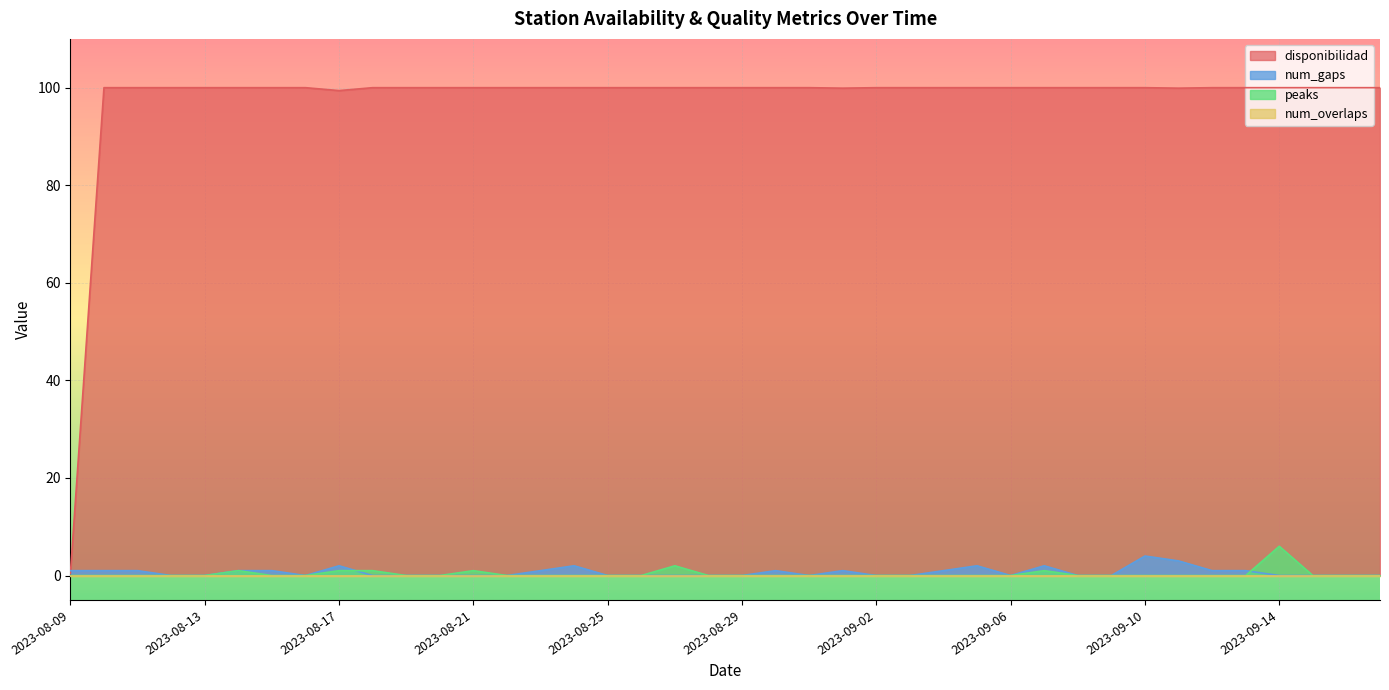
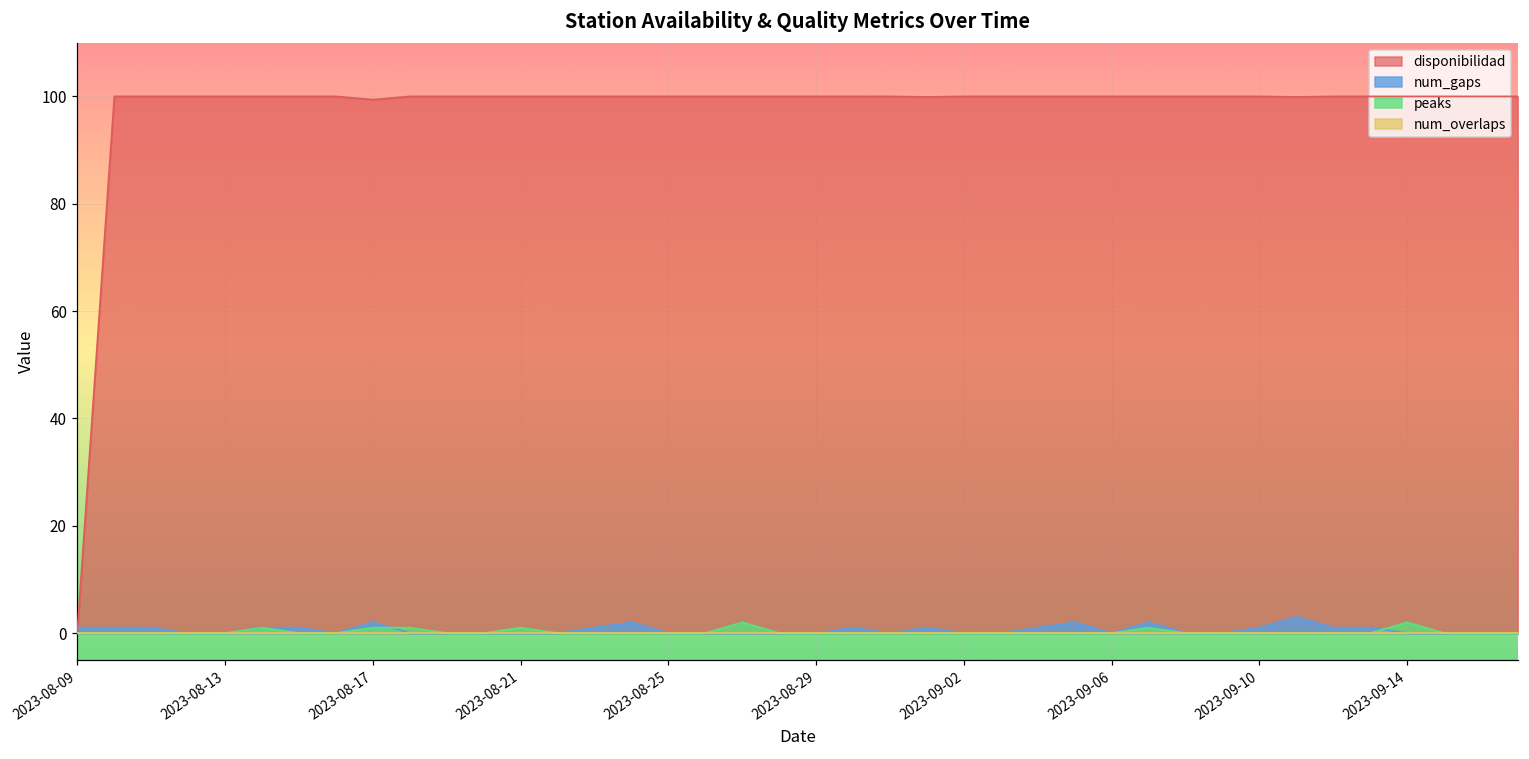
num_gaps, 2023-09-10: 4 -> 1
peaks, 2023-09-14: 6 -> 2
